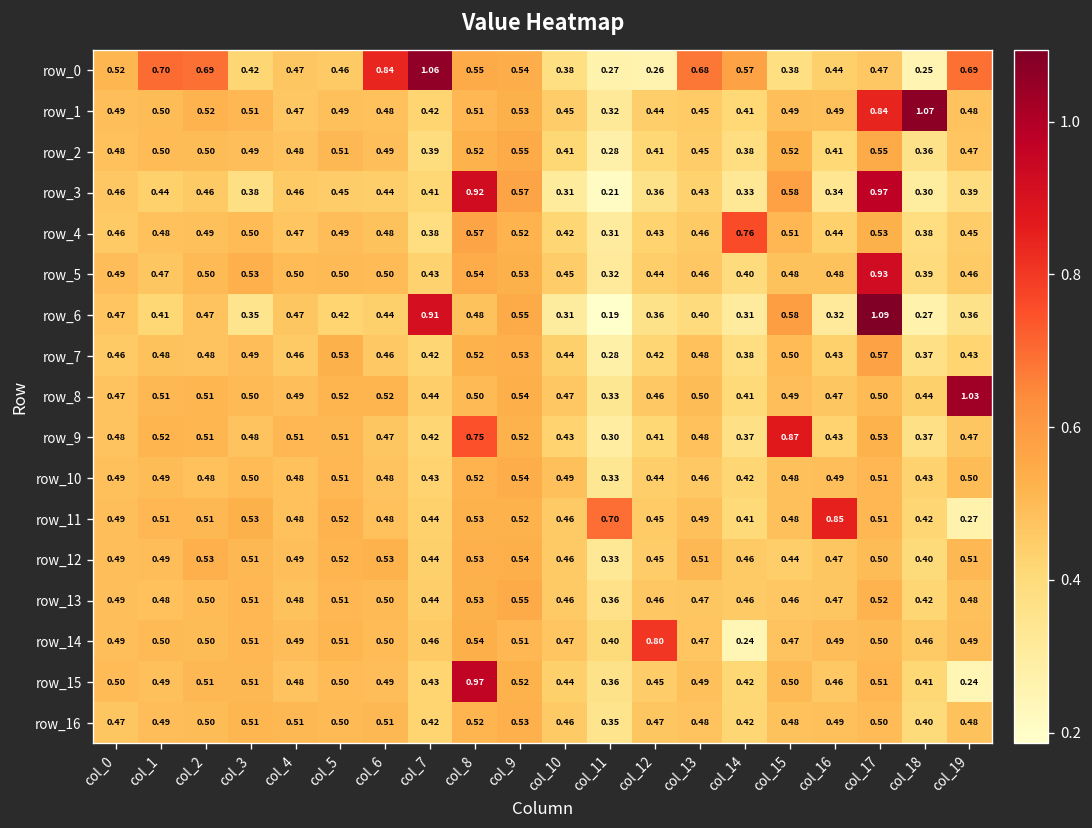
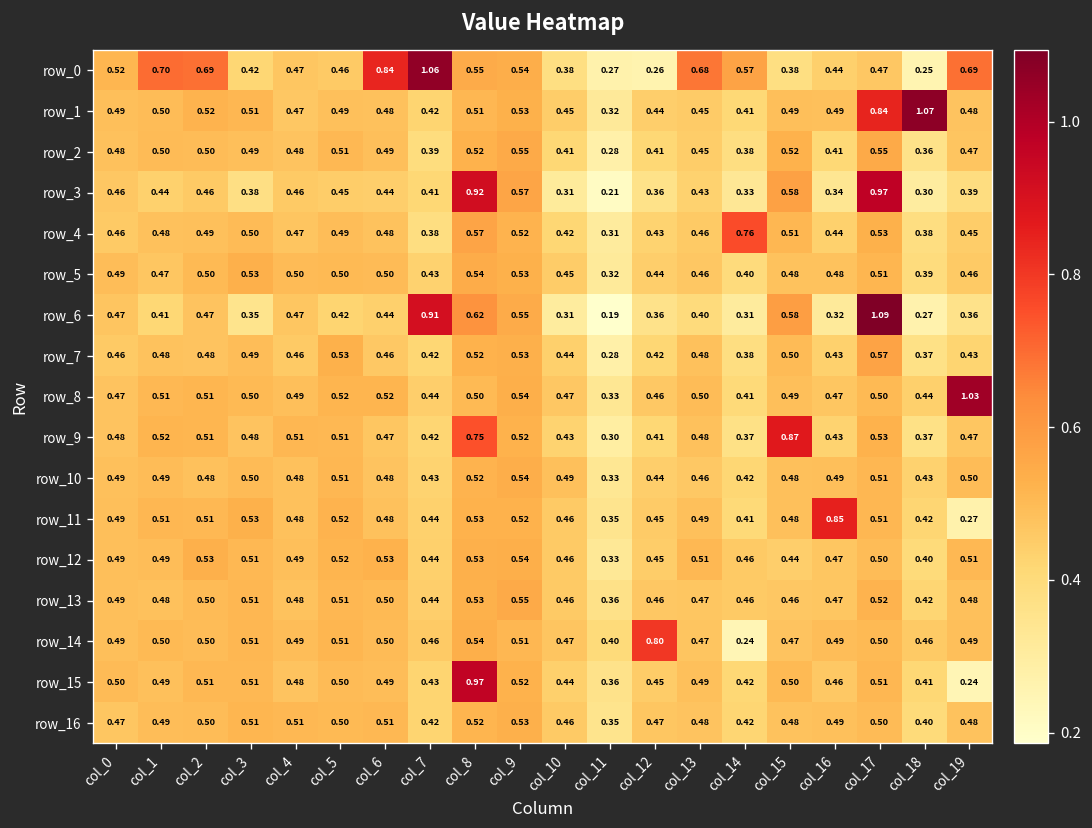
row_5, col_17: 0.93 -> 0.51
row_6, col_8: 0.48 -> 0.62
row_11, col_11: 0.70 -> 0.35
